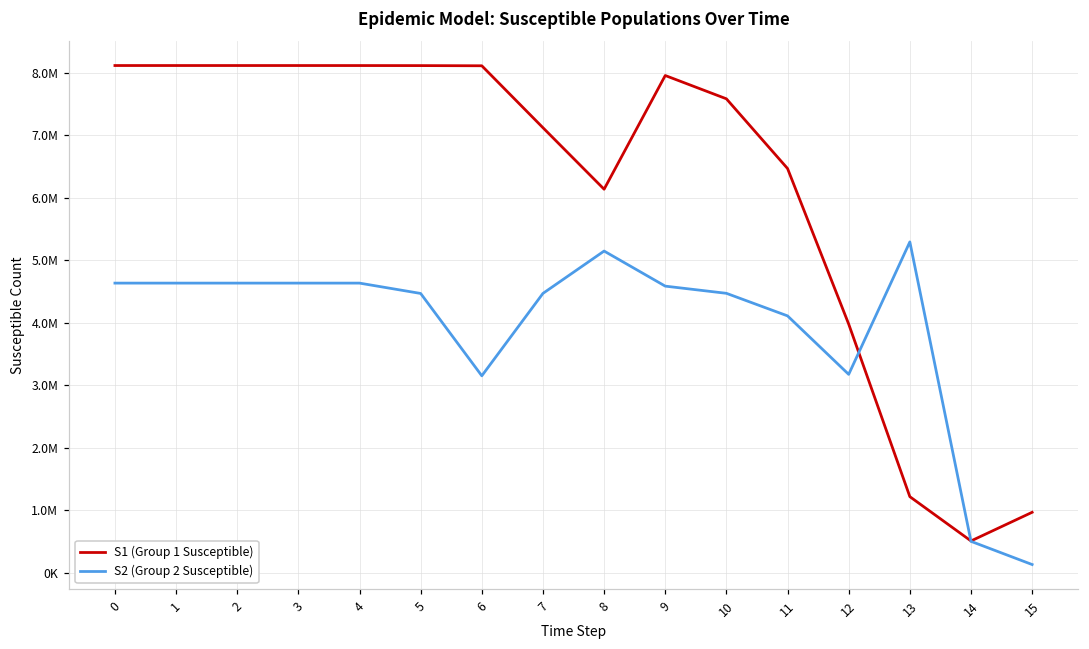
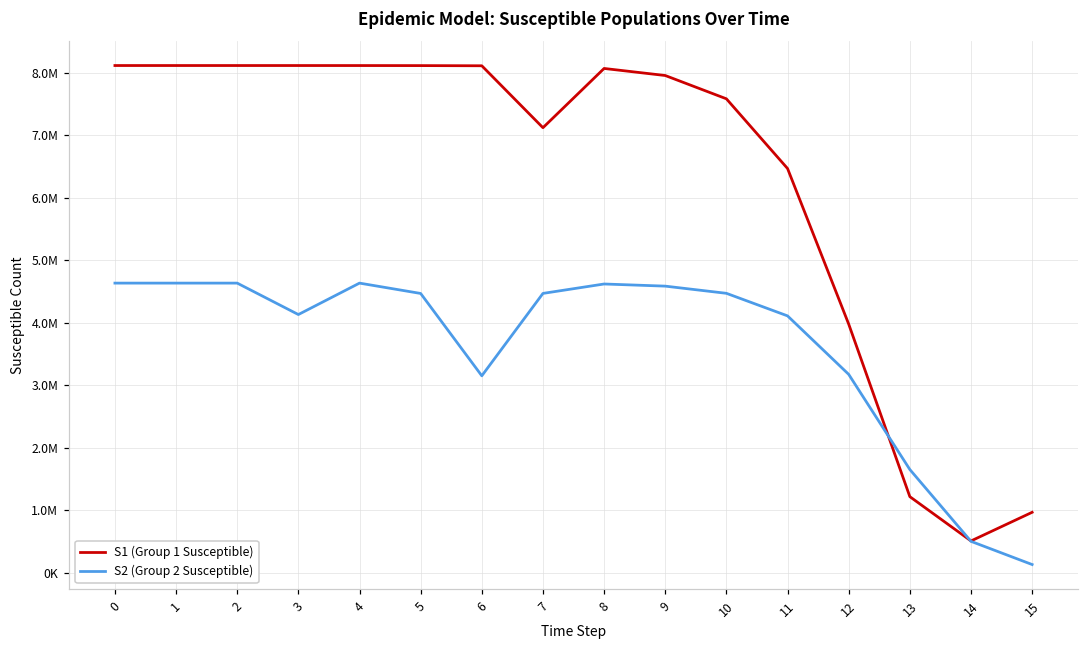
S2 (Group 2 Susceptible), 3: 4600000 -> 4100000
S1 (Group 1 Susceptible), 8: 6100000 -> 8100000
S2 (Group 2 Susceptible), 8: 5100000 -> 4600000
S2 (Group 2 Susceptible), 13: 5300000 -> 1700000
